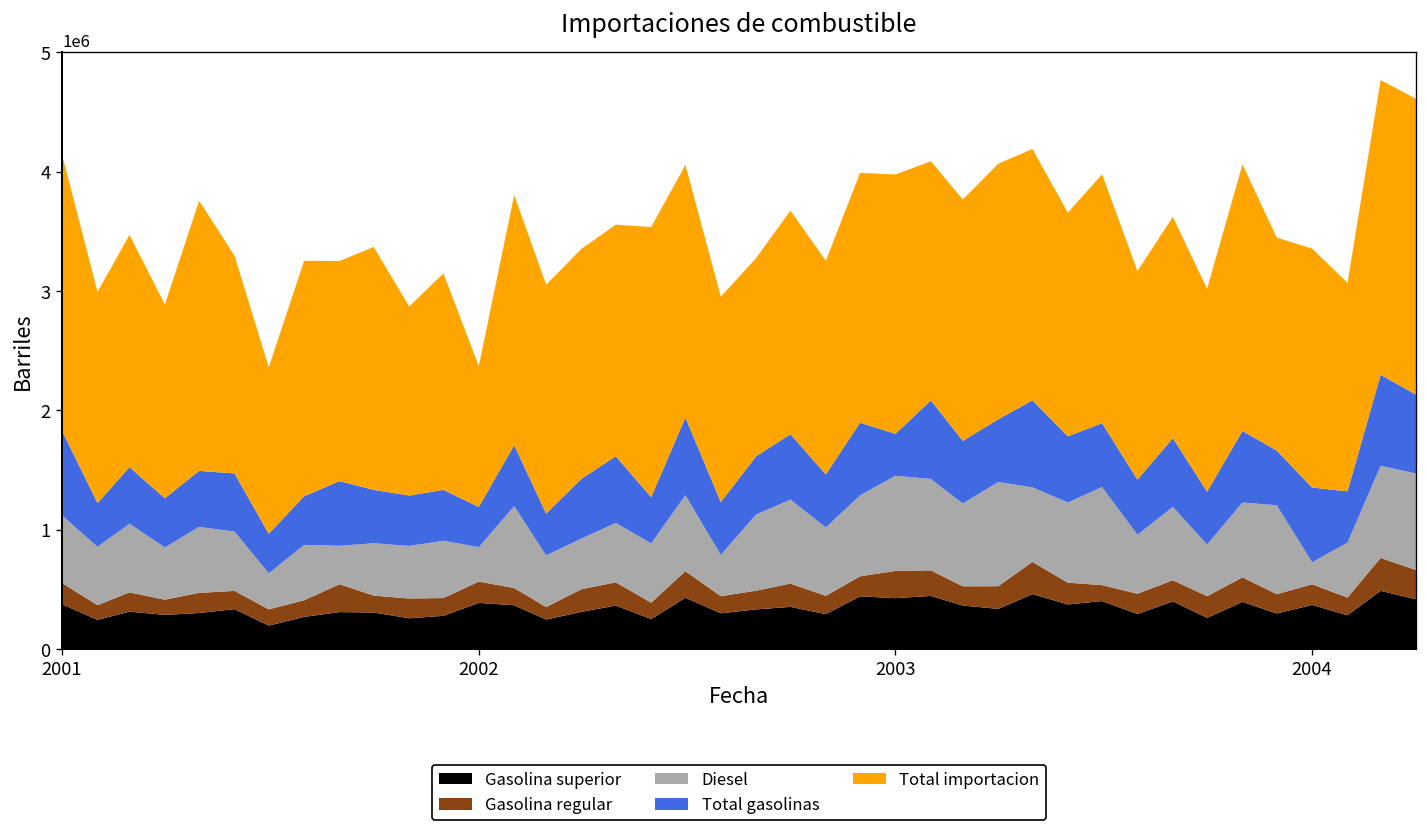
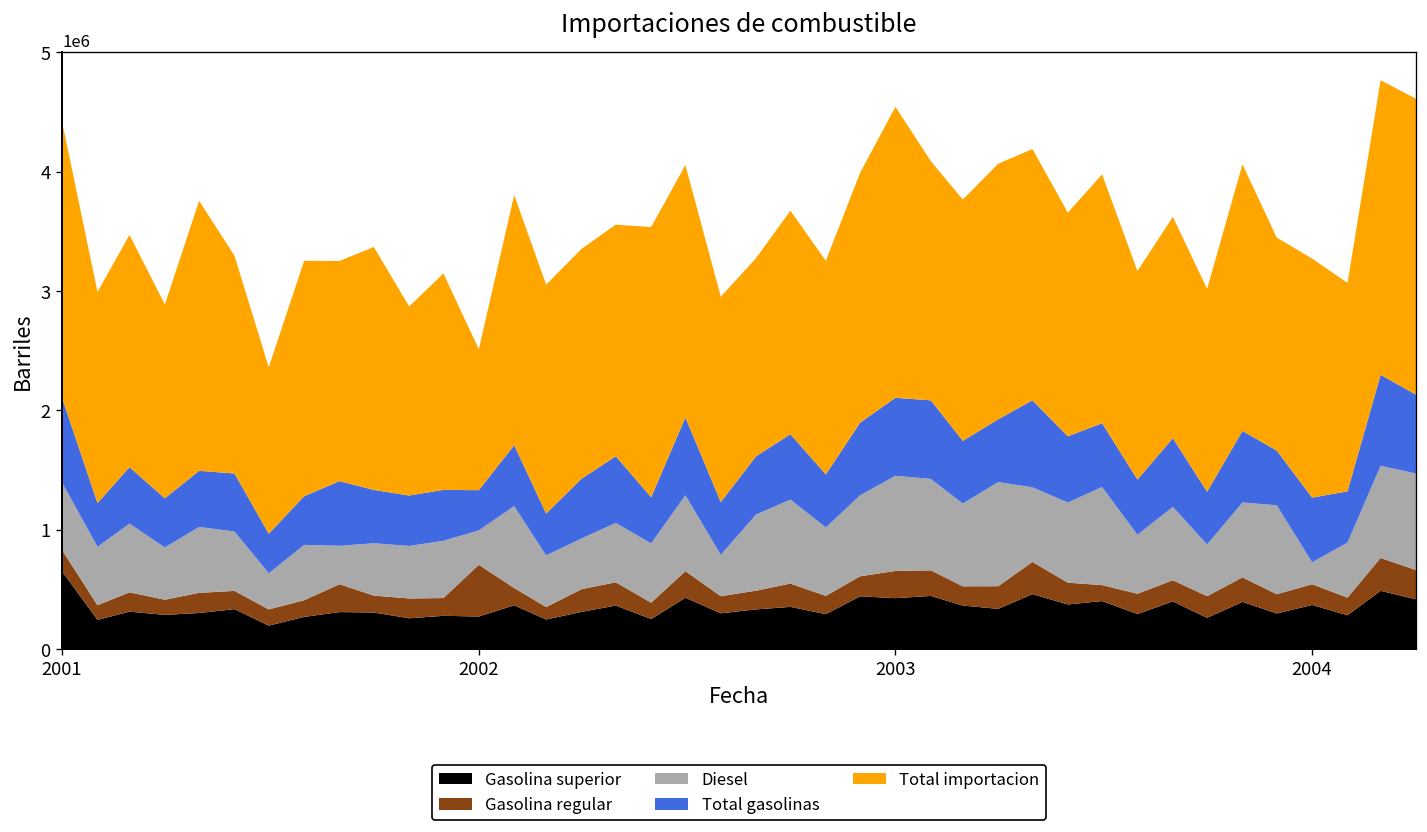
Gasolina superior, 2001: 400000 -> 600000
Gasolina superior, 2002: 400000 -> 300000
Gasolina regular, 2002: 200000 -> 400000
Total gasolinas, 2003: 400000 -> 700000
Total importacion, 2003: 2200000 -> 2400000
Total gasolinas, 2004: 600000 -> 500000
